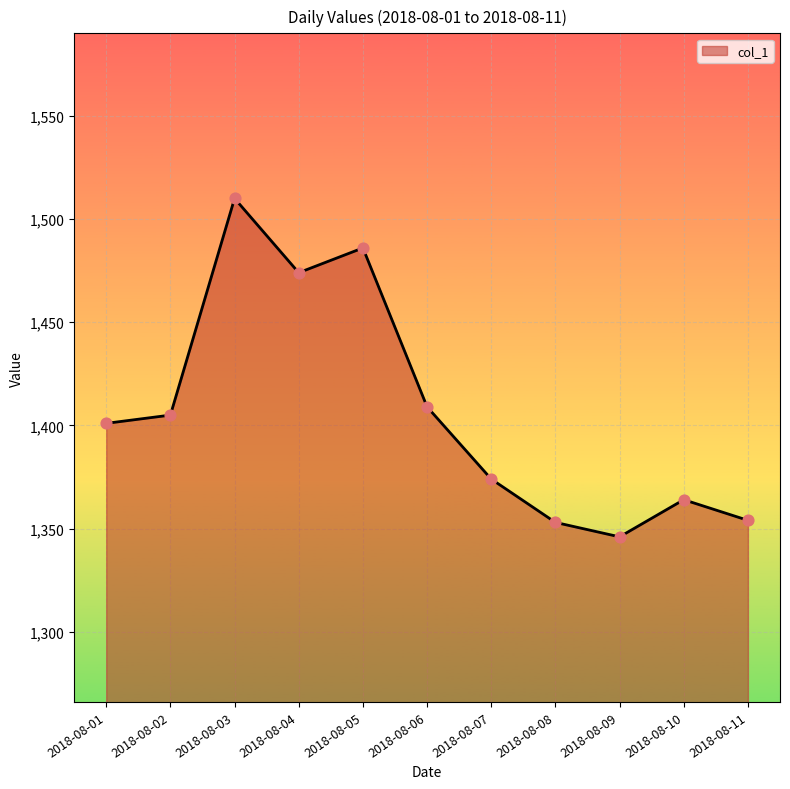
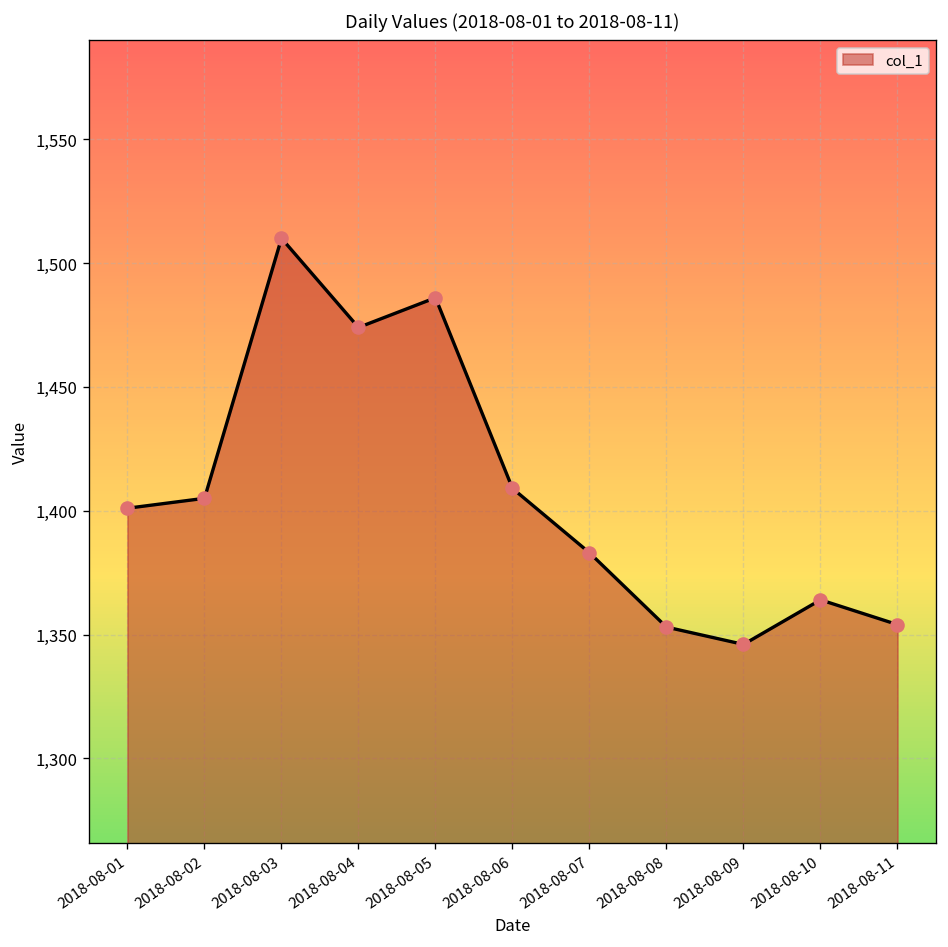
2018-08-07: 1,374 -> 1,383
